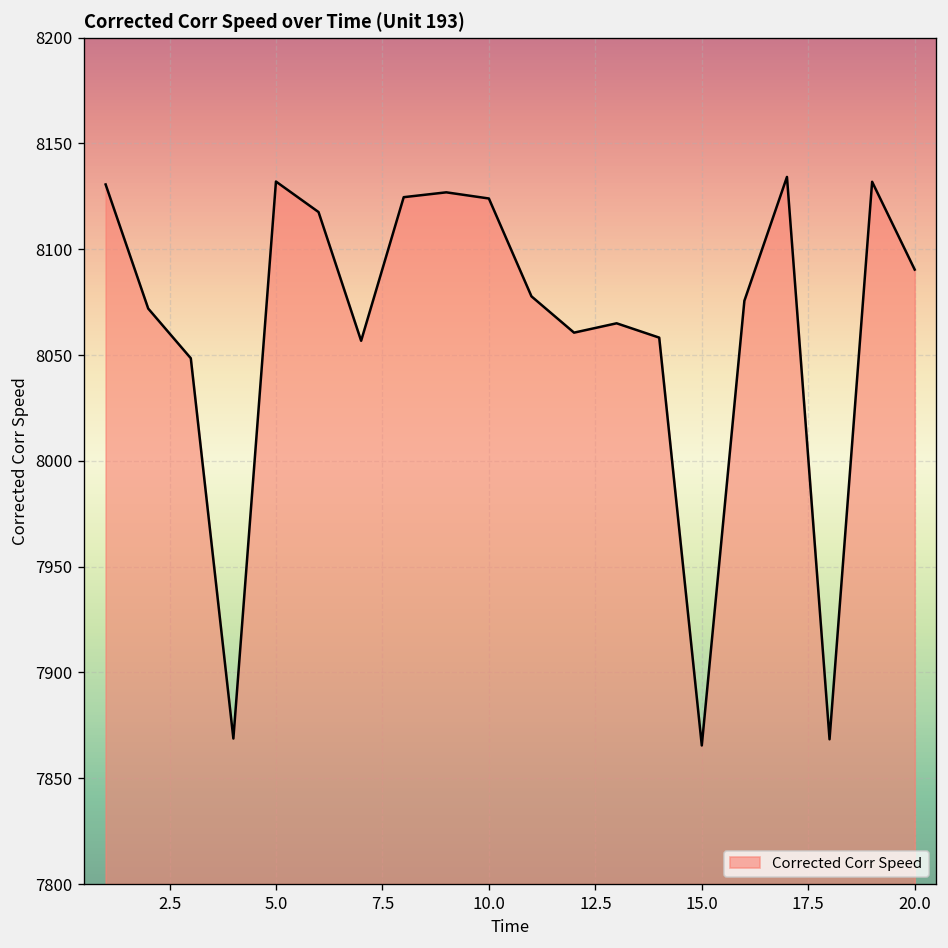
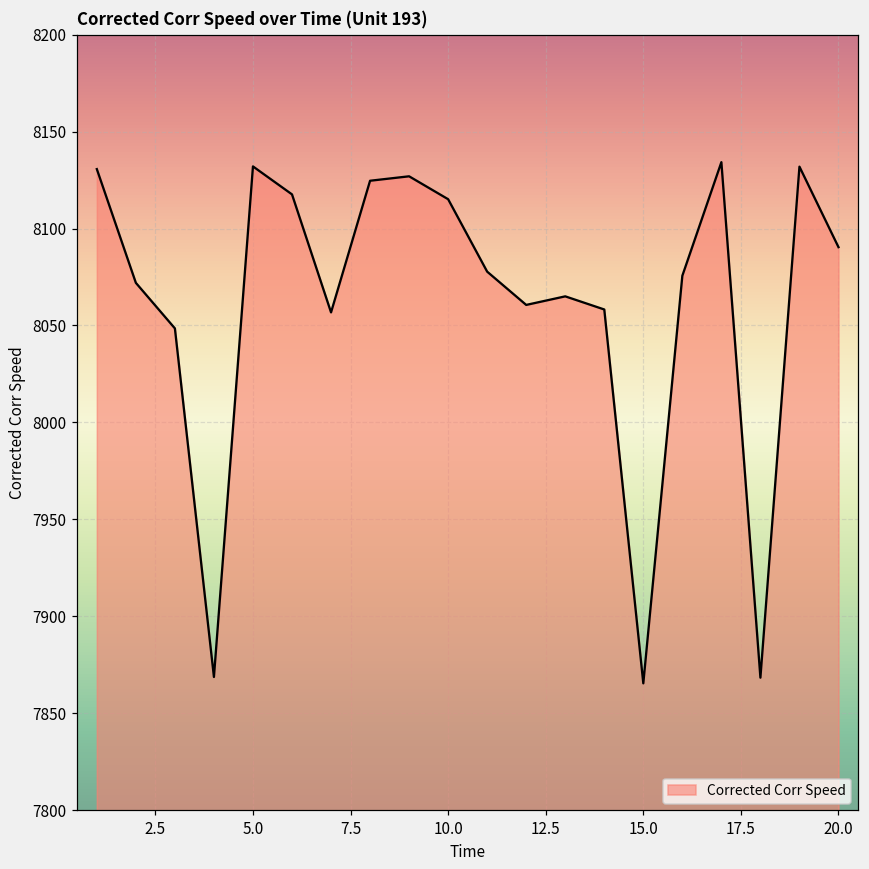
10.0: 8124 -> 8115
